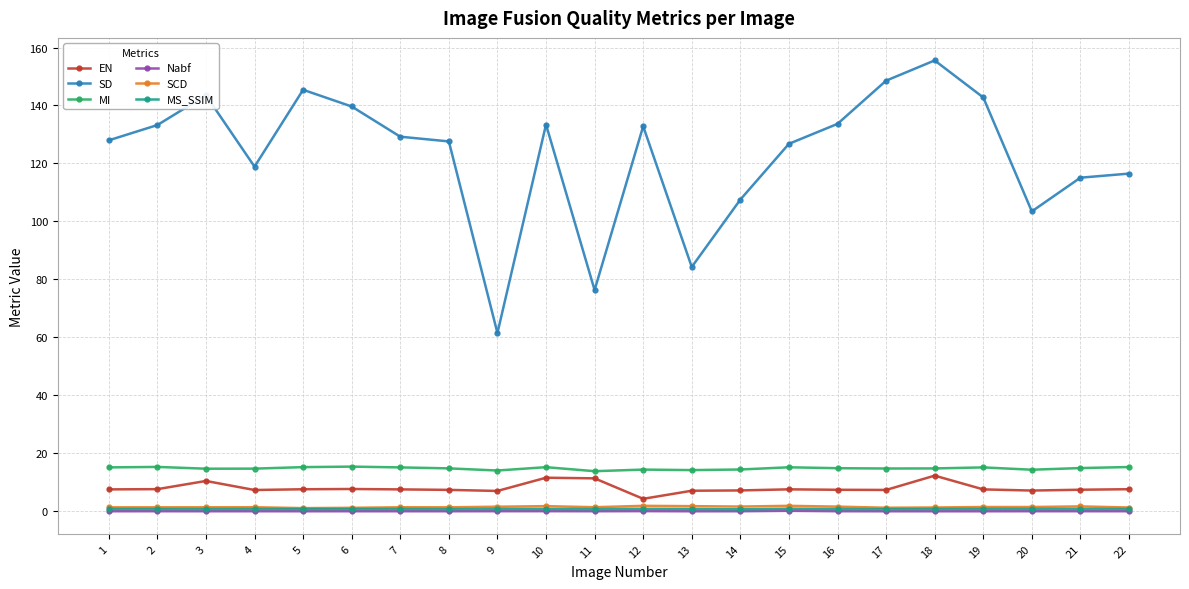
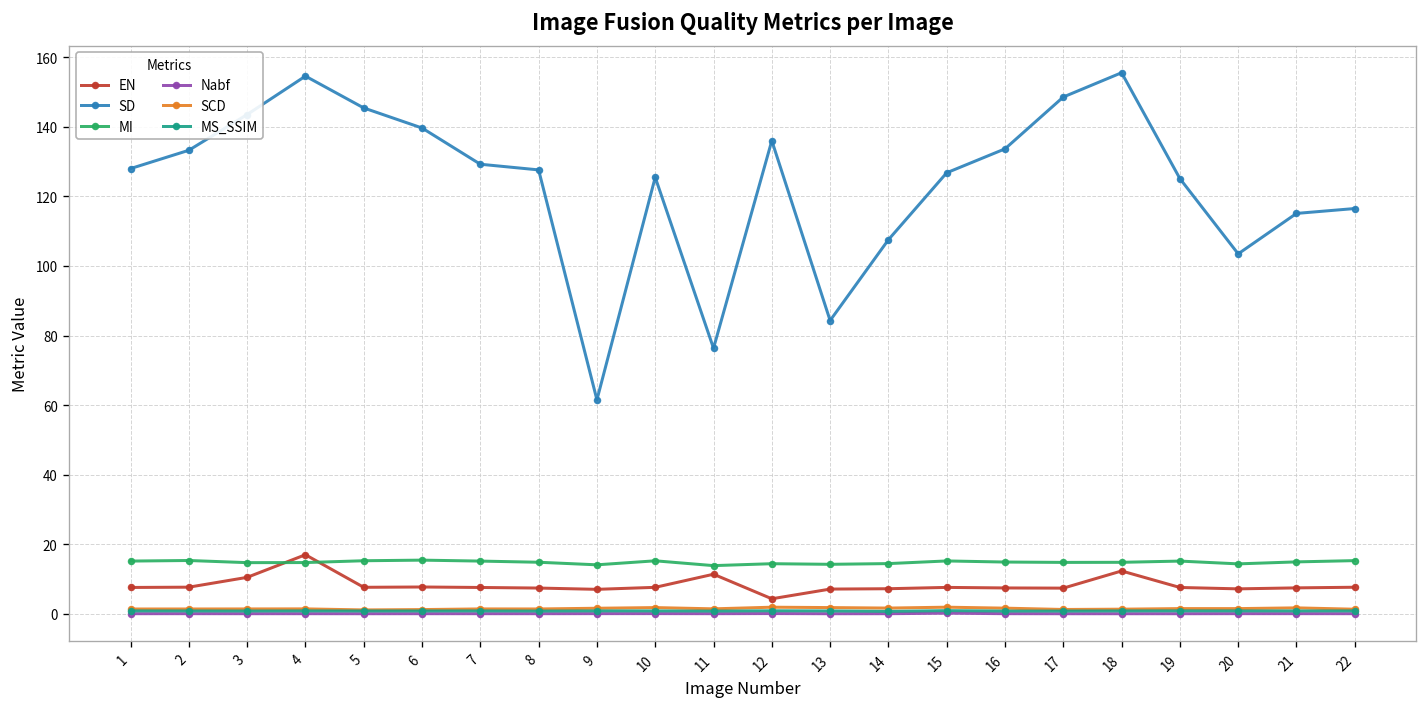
EN, 4: 7 -> 17
SD, 4: 119 -> 155
EN, 10: 12 -> 8
SD, 10: 133 -> 125
SD, 12: 133 -> 136
SD, 19: 143 -> 125
